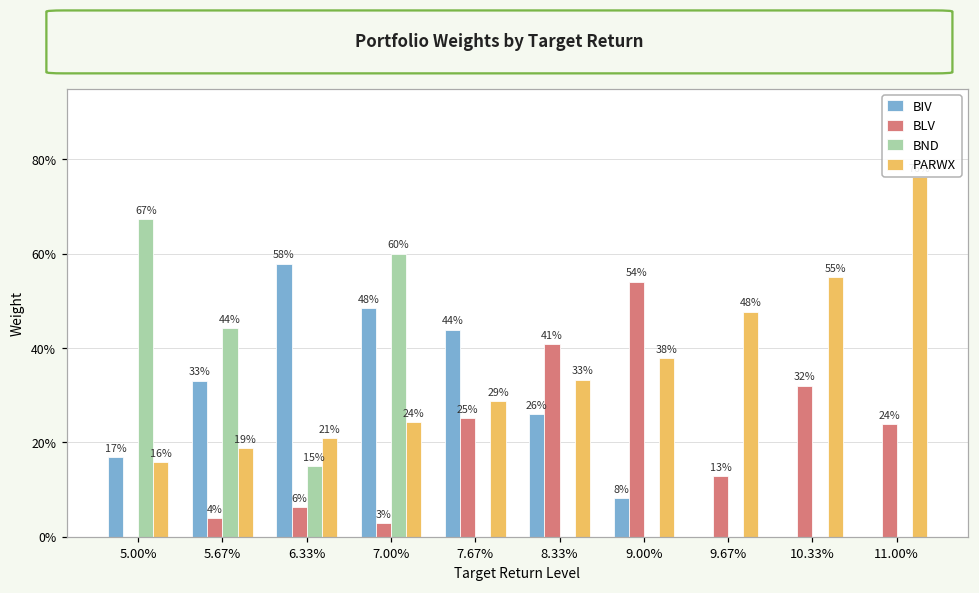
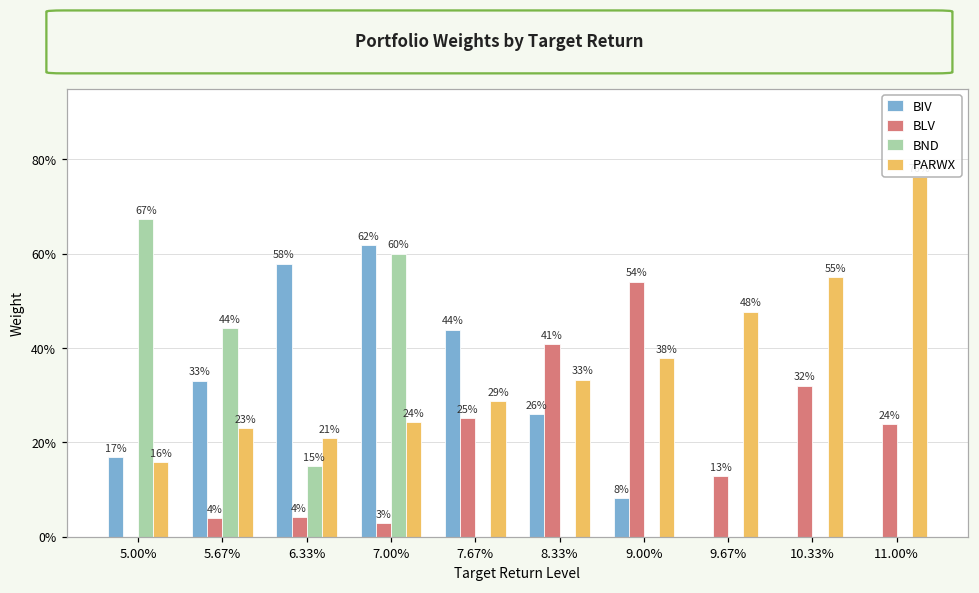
PARWX, 5.67%: 19% -> 23%
BLV, 6.33%: 6% -> 4%
BIV, 7.00%: 48% -> 62%
